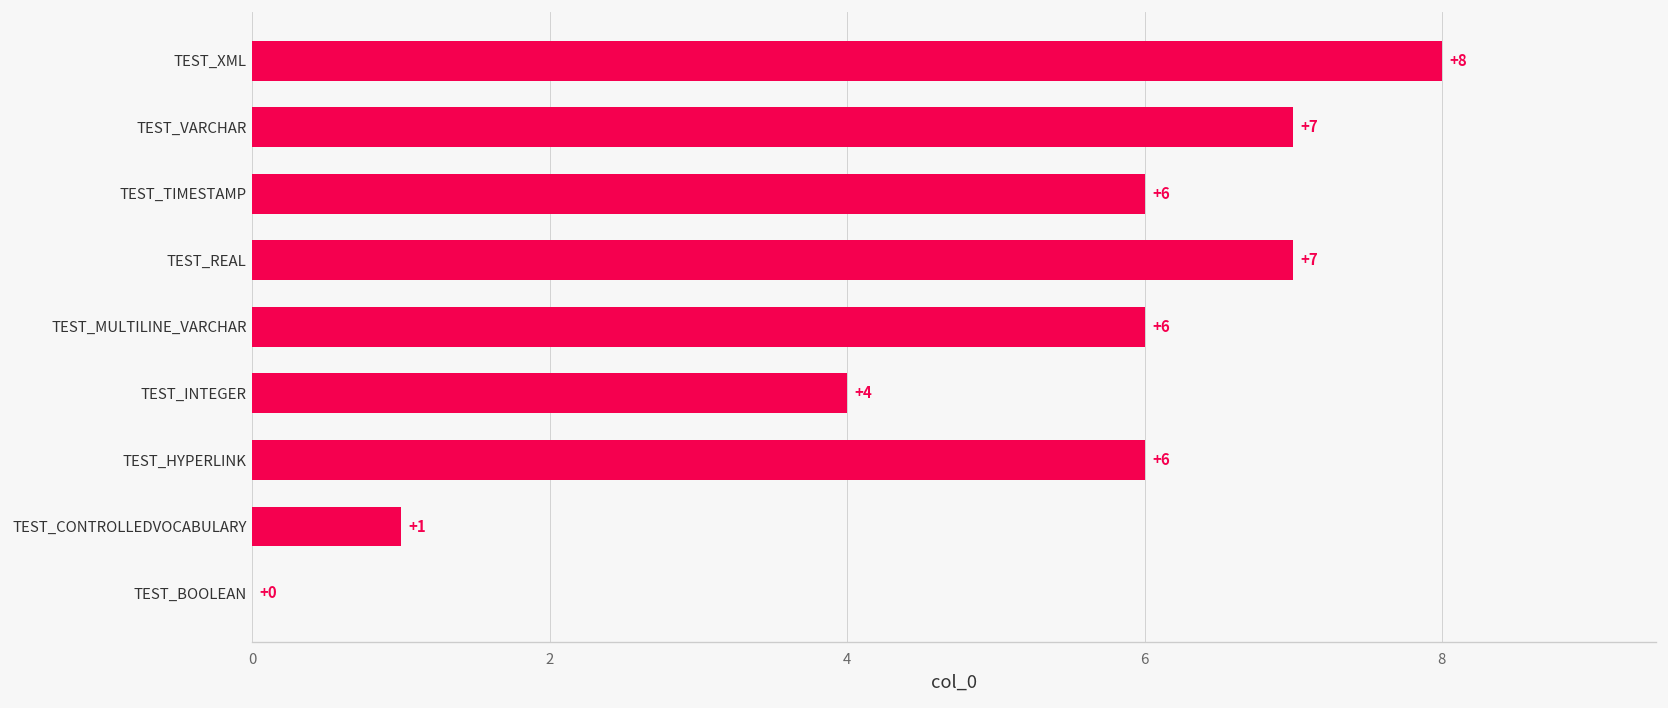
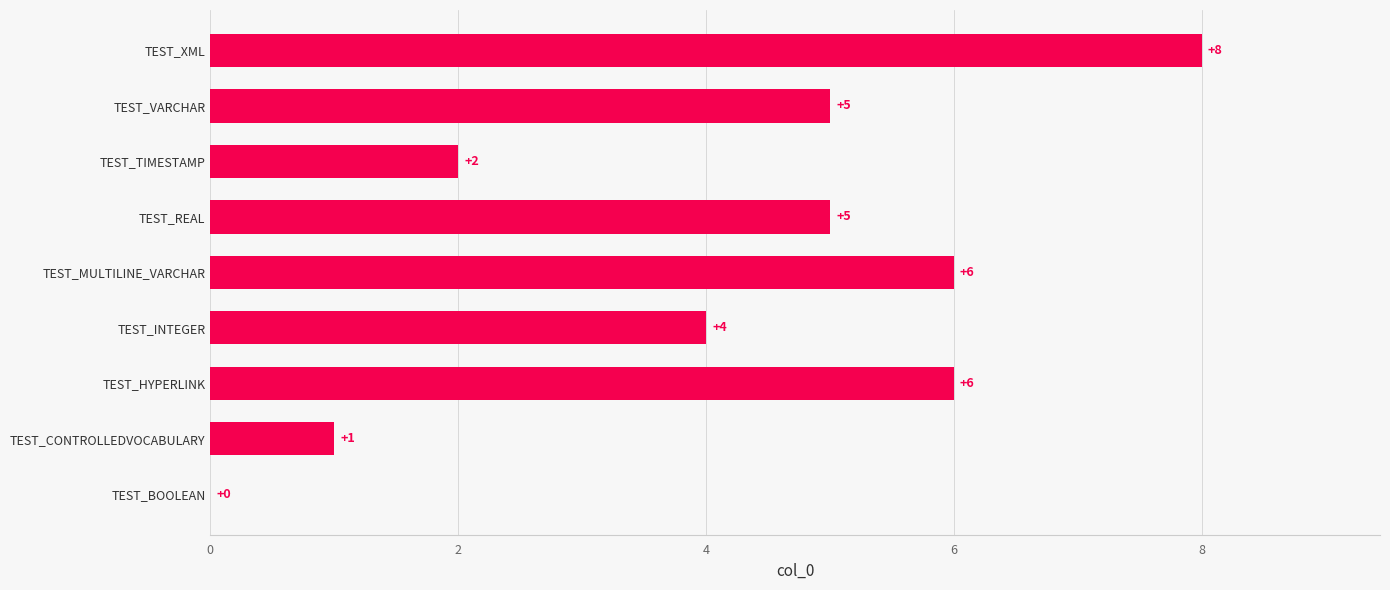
TEST_VARCHAR: +7 -> +5
TEST_TIMESTAMP: +6 -> +2
TEST_REAL: +7 -> +5
